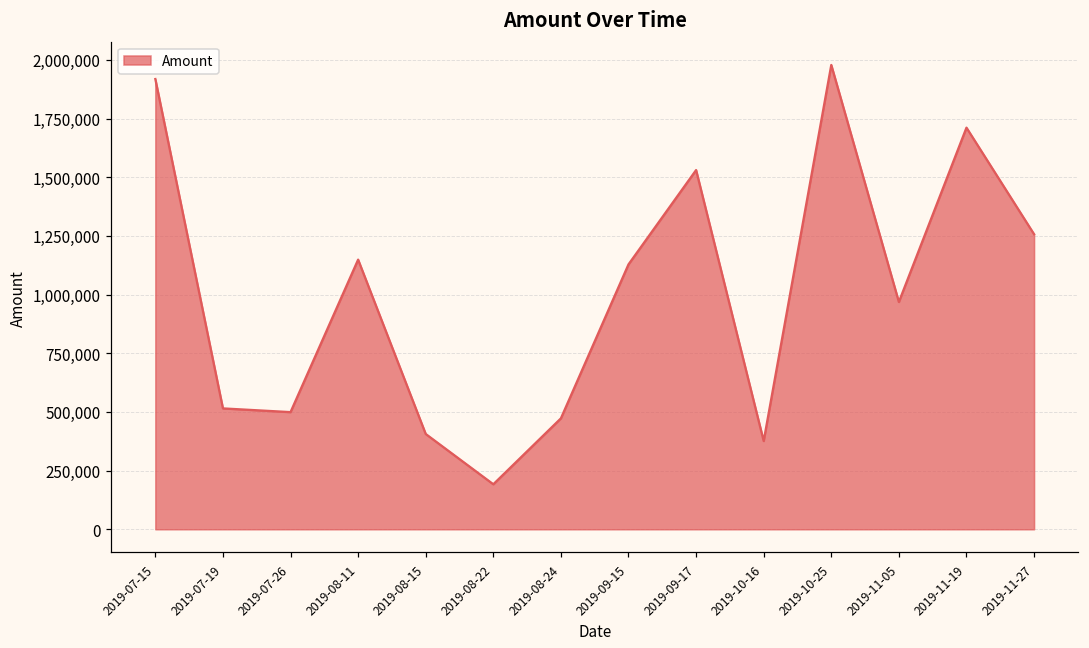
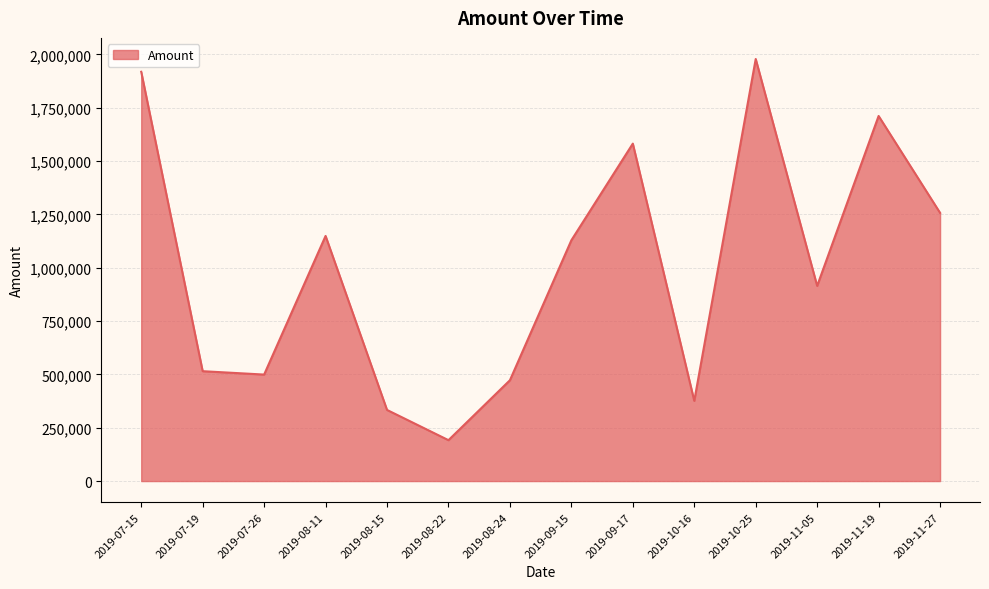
2019-08-15: 410,000 -> 330,000
2019-09-17: 1,530,000 -> 1,580,000
2019-11-05: 970,000 -> 910,000
